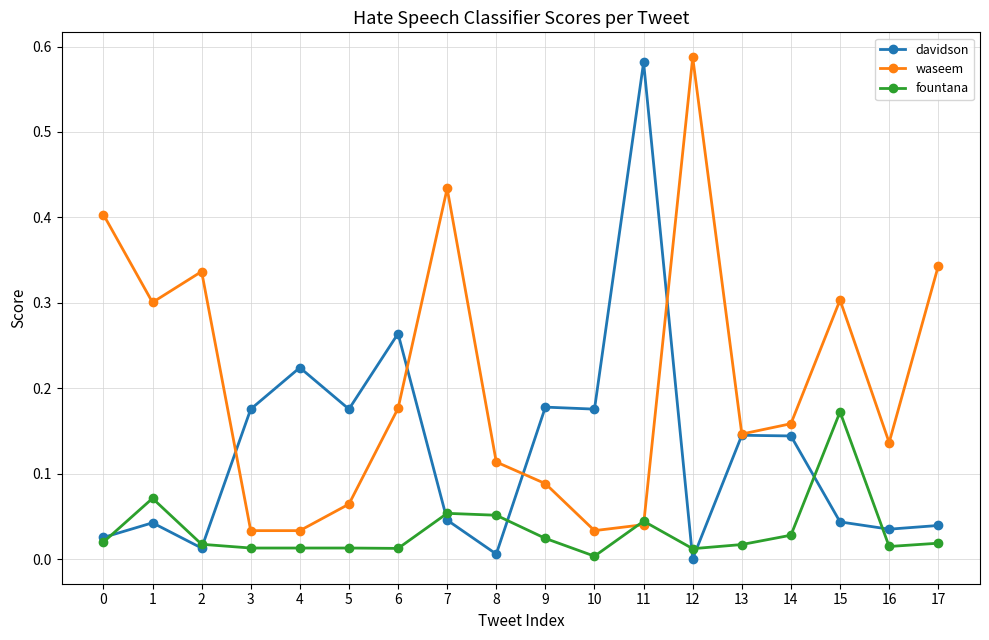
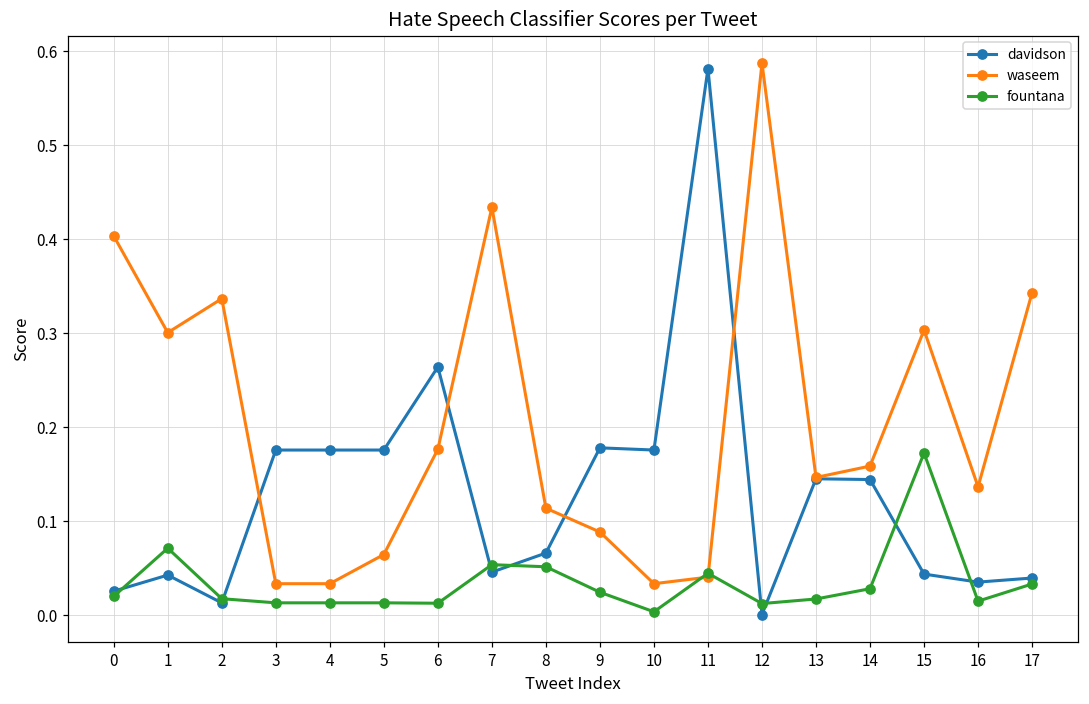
davidson, 4: 0.22 -> 0.18
davidson, 8: 0.01 -> 0.07
fountana, 17: 0.02 -> 0.03
